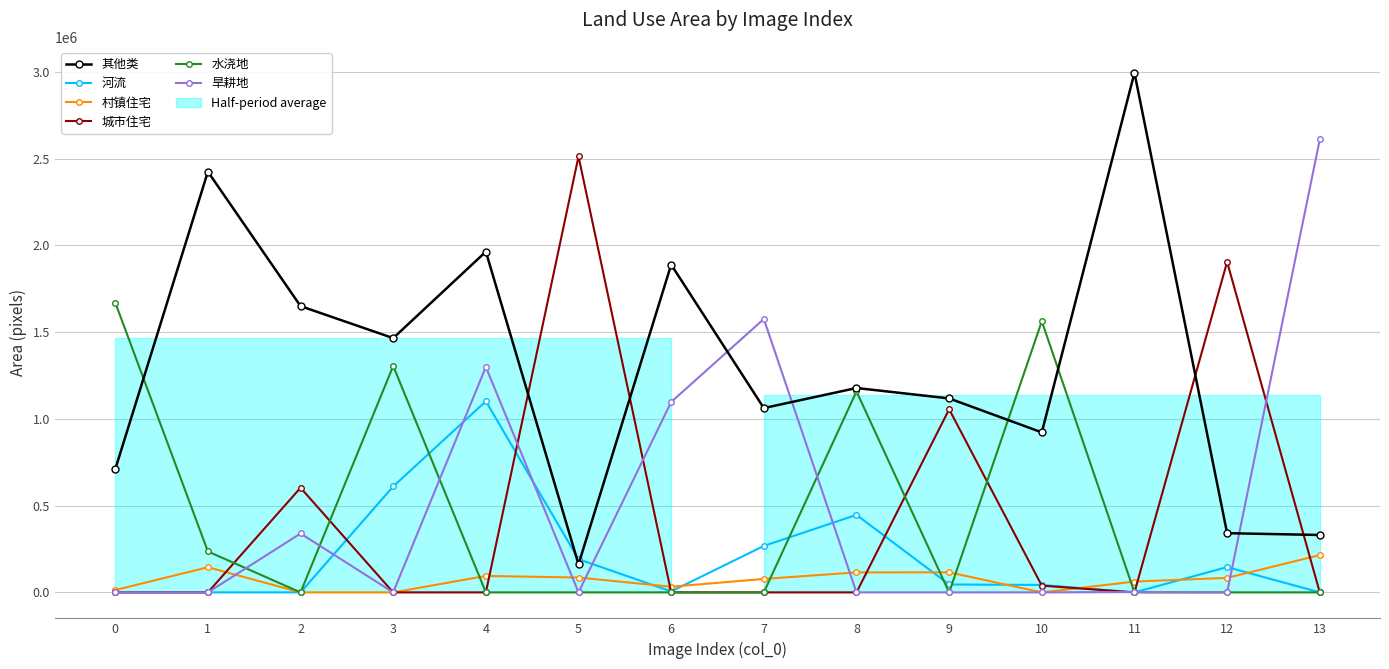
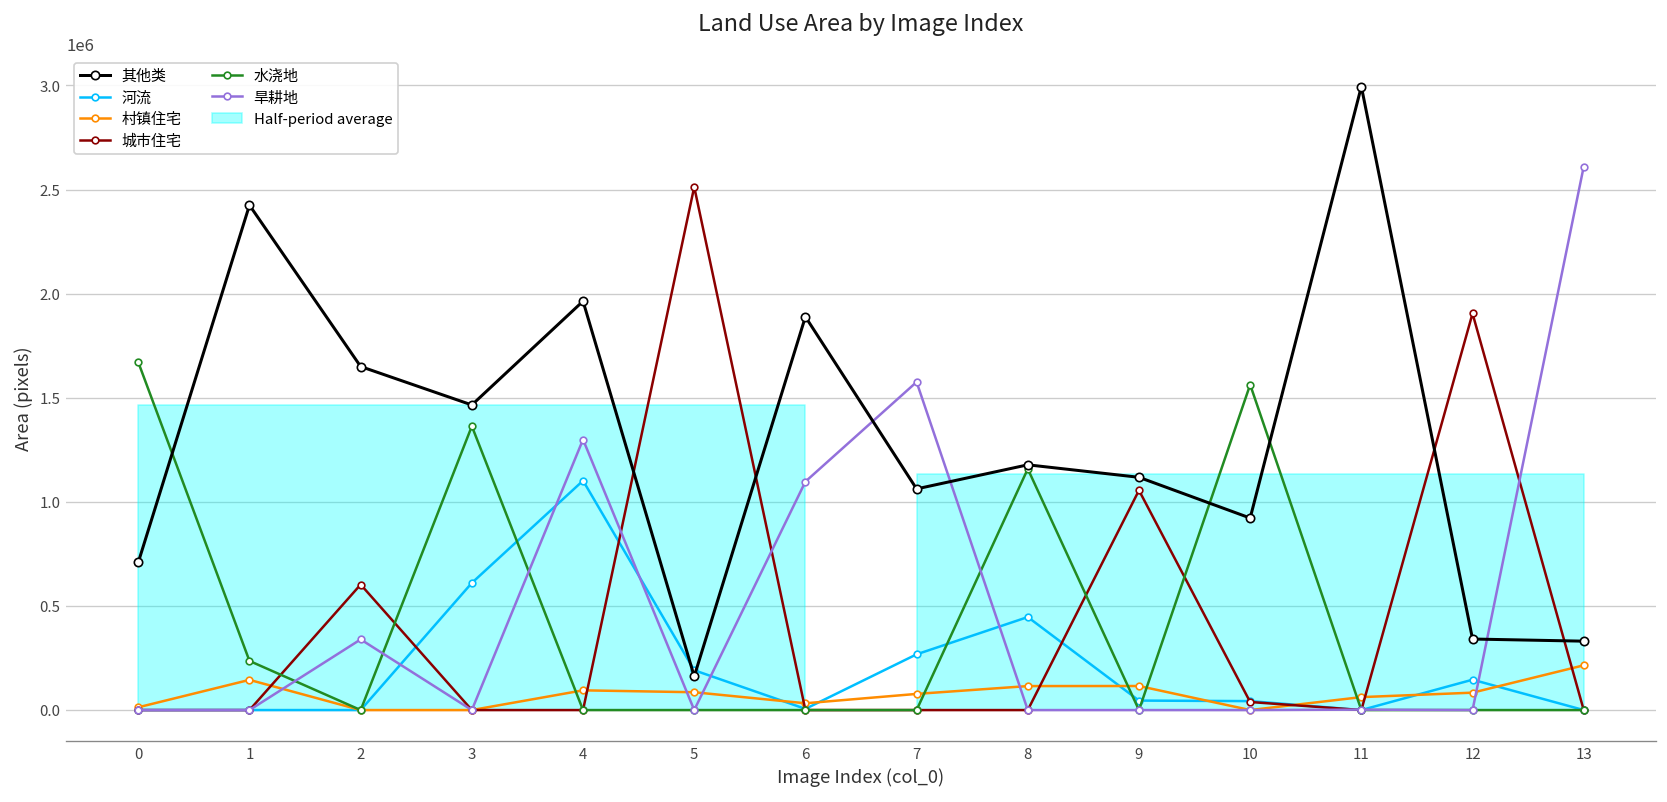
水浇地, 3: 1310000 -> 1360000
